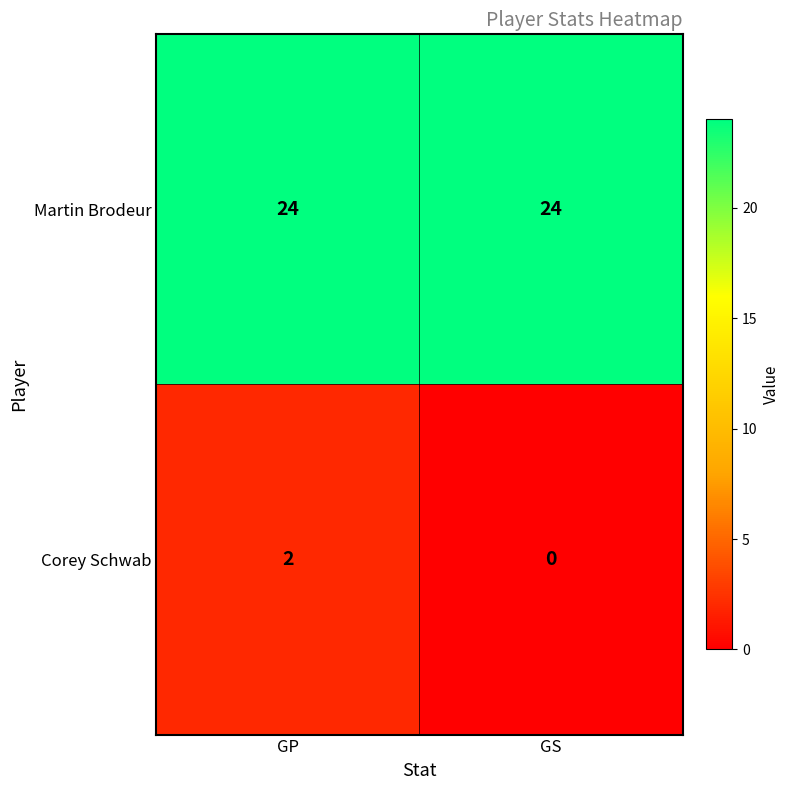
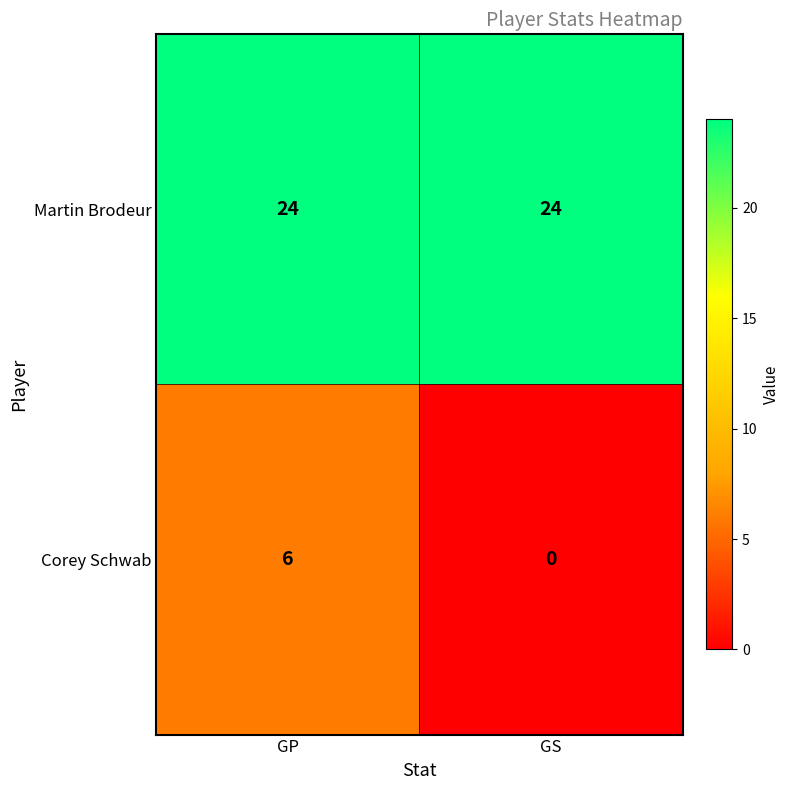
Corey Schwab, GP: 2 -> 6
